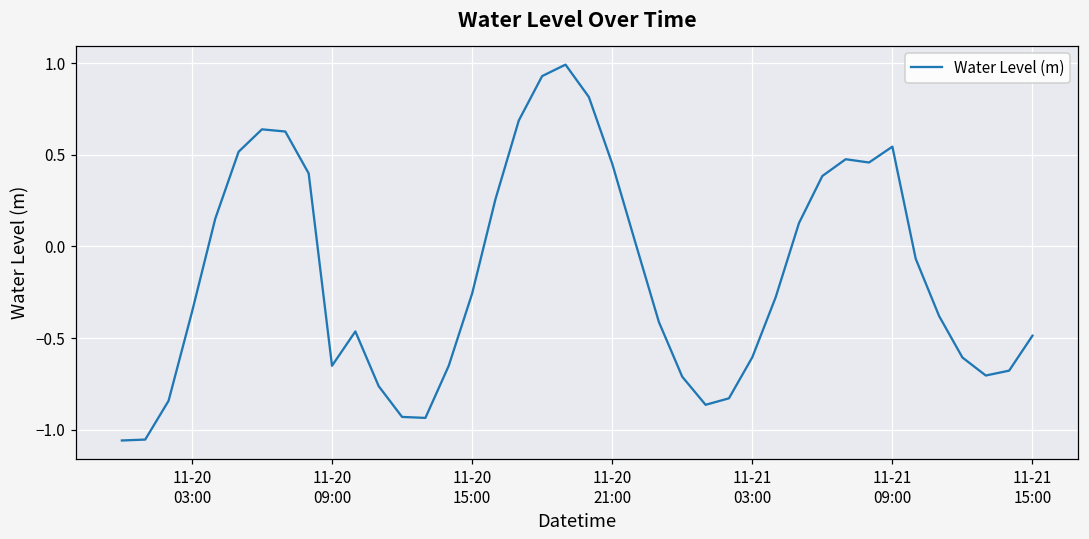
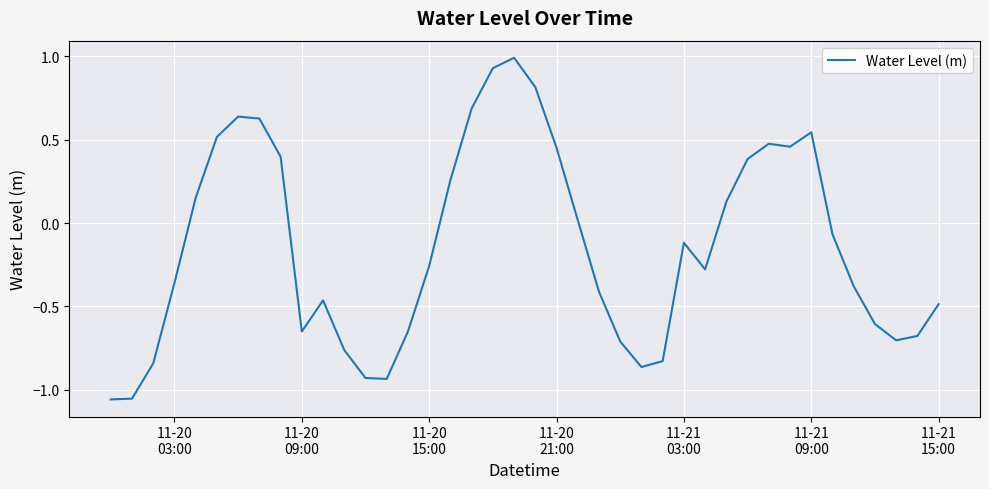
11-21 03:00: -0.60 -> -0.12
